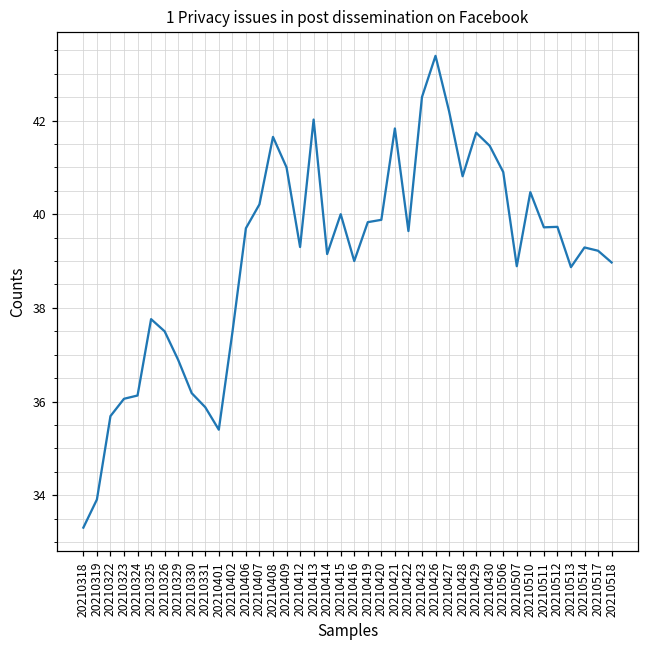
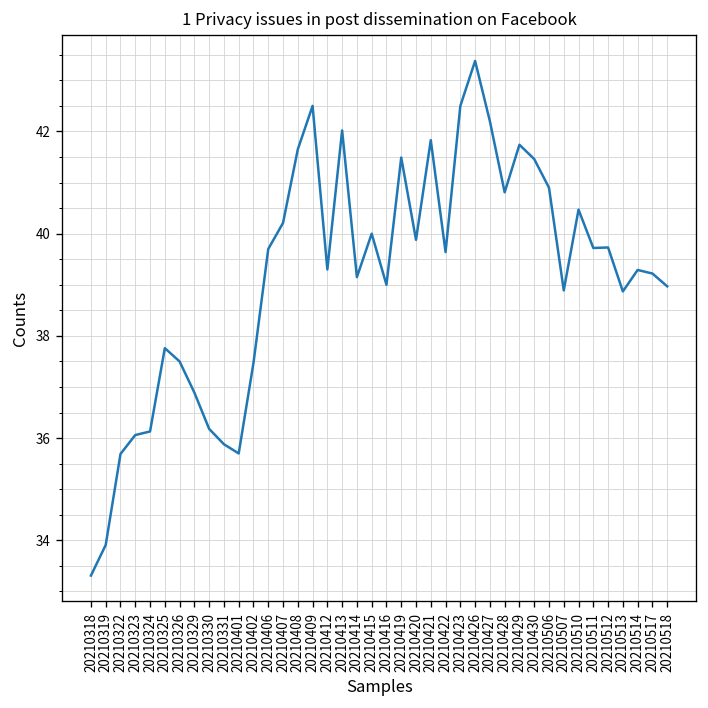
20210401: 35.4 -> 35.7
20210409: 41.0 -> 42.5
20210419: 39.8 -> 41.5
